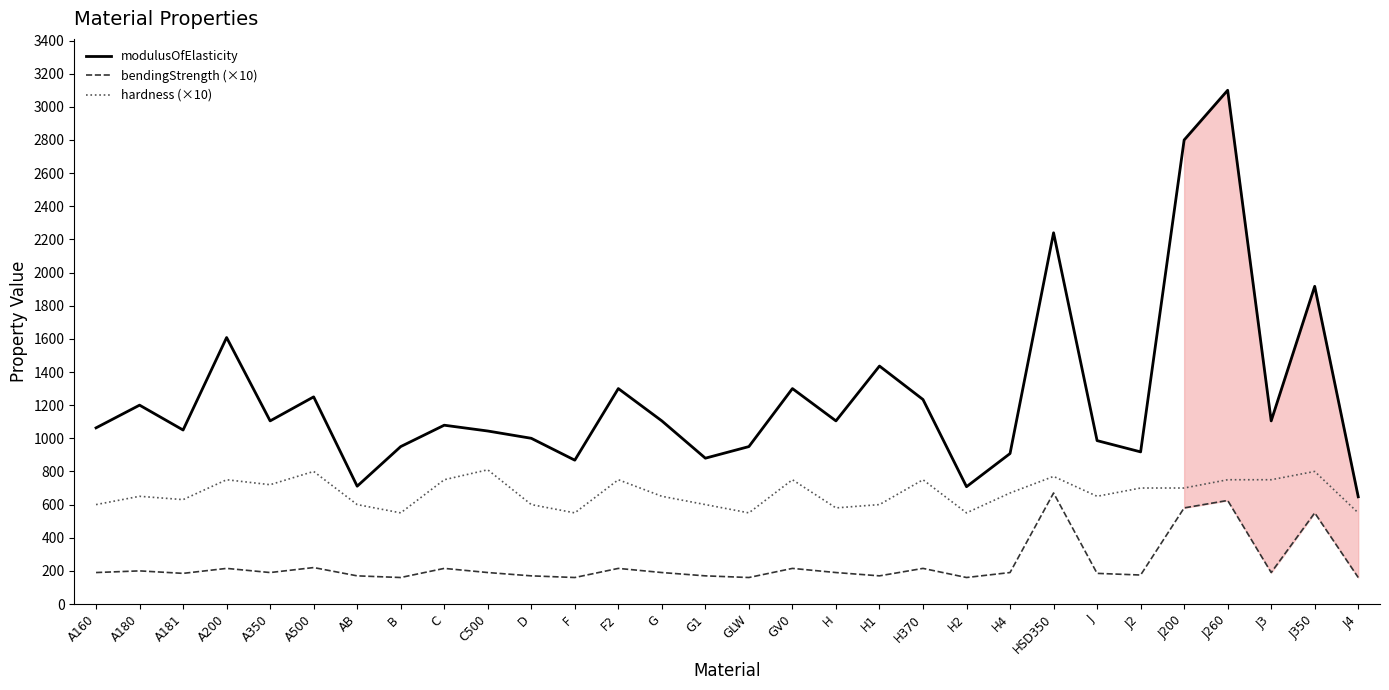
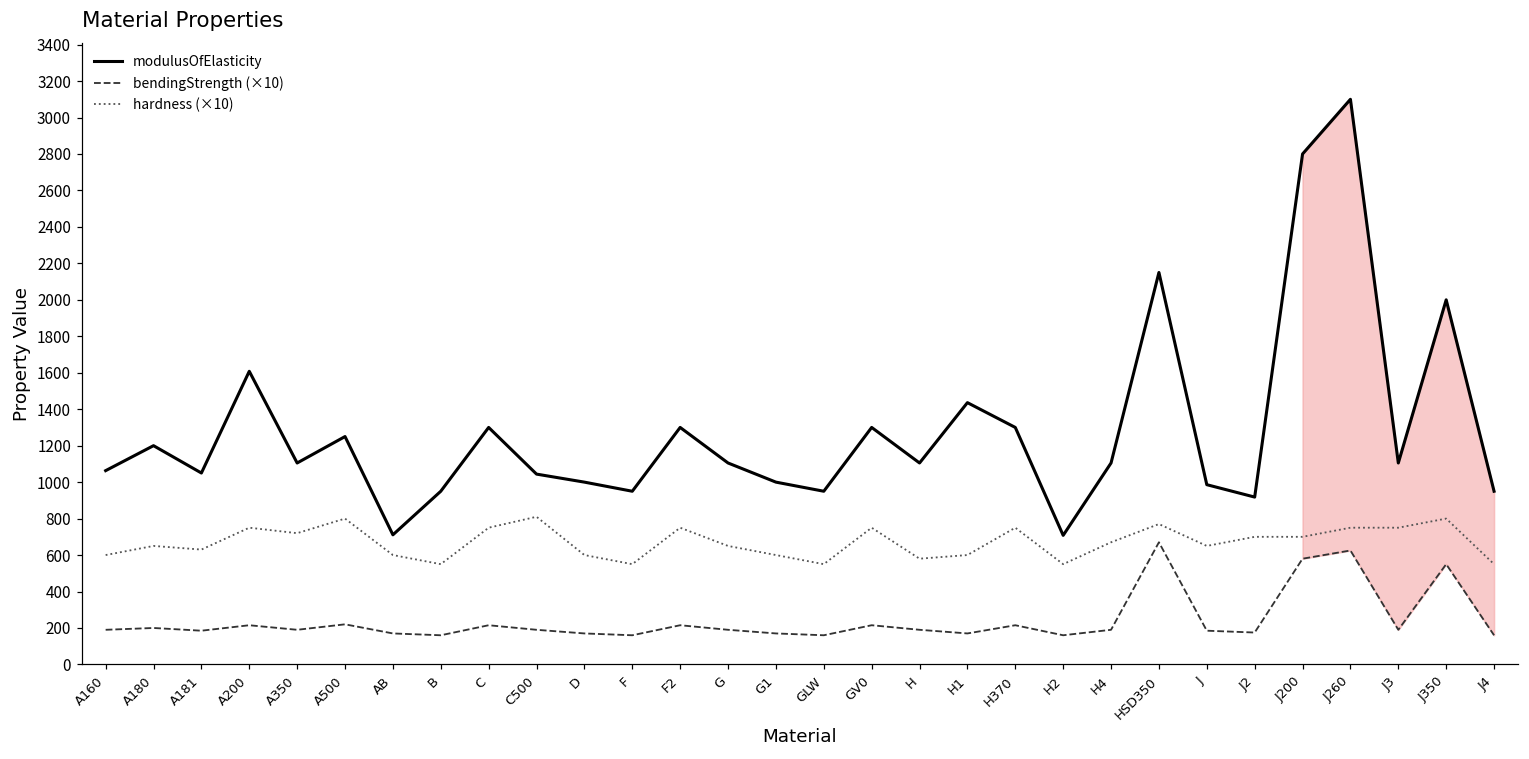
modulusOfElasticity, C: 1080 -> 1300
modulusOfElasticity, F: 870 -> 950
modulusOfElasticity, G1: 880 -> 1000
modulusOfElasticity, H370: 1230 -> 1300
modulusOfElasticity, H4: 910 -> 1110
modulusOfElasticity, HSD350: 2240 -> 2150
modulusOfElasticity, J350: 1920 -> 2000
modulusOfElasticity, J4: 650 -> 950
